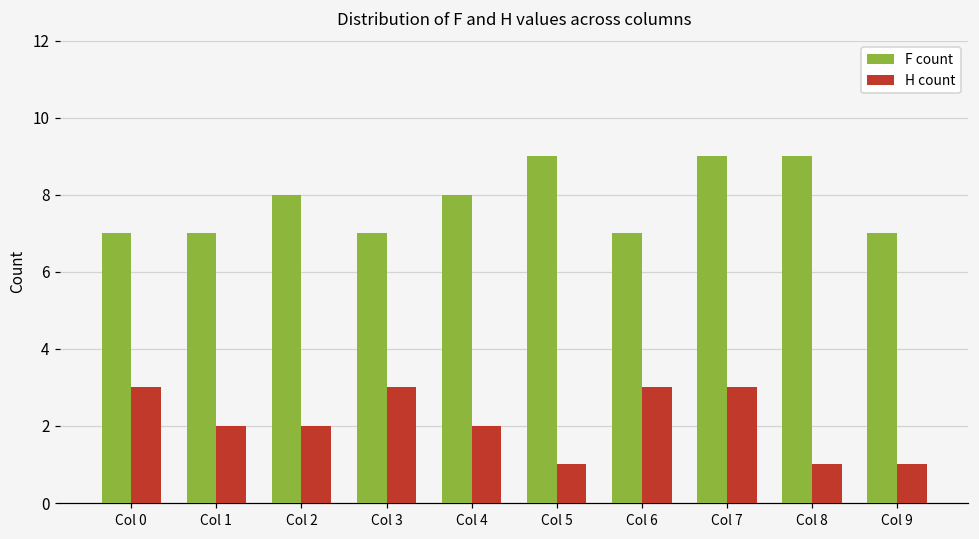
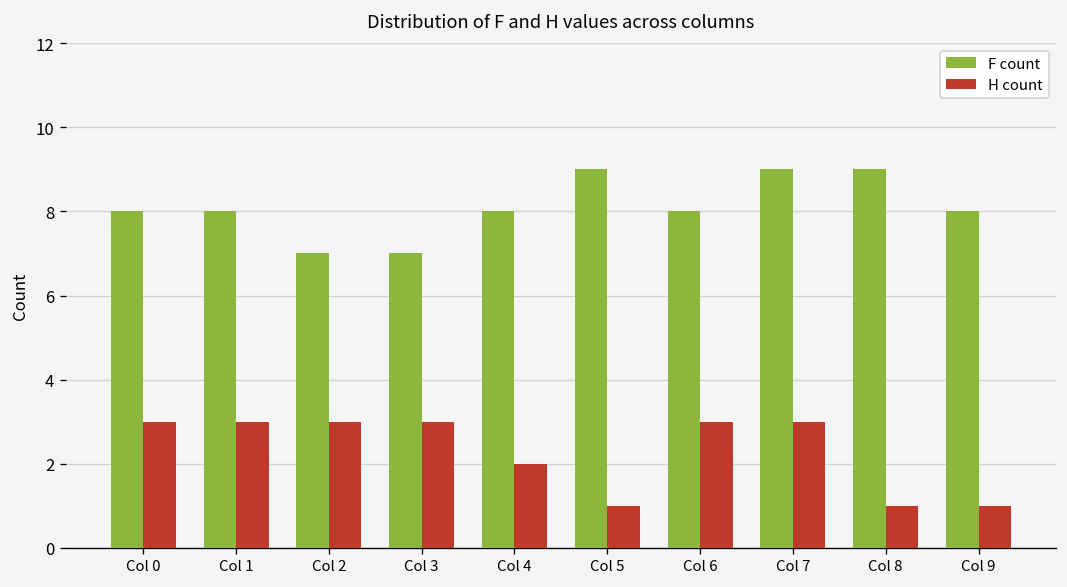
F count, Col 0: 7 -> 8
F count, Col 1: 7 -> 8
H count, Col 1: 2 -> 3
F count, Col 2: 8 -> 7
H count, Col 2: 2 -> 3
F count, Col 6: 7 -> 8
F count, Col 9: 7 -> 8
